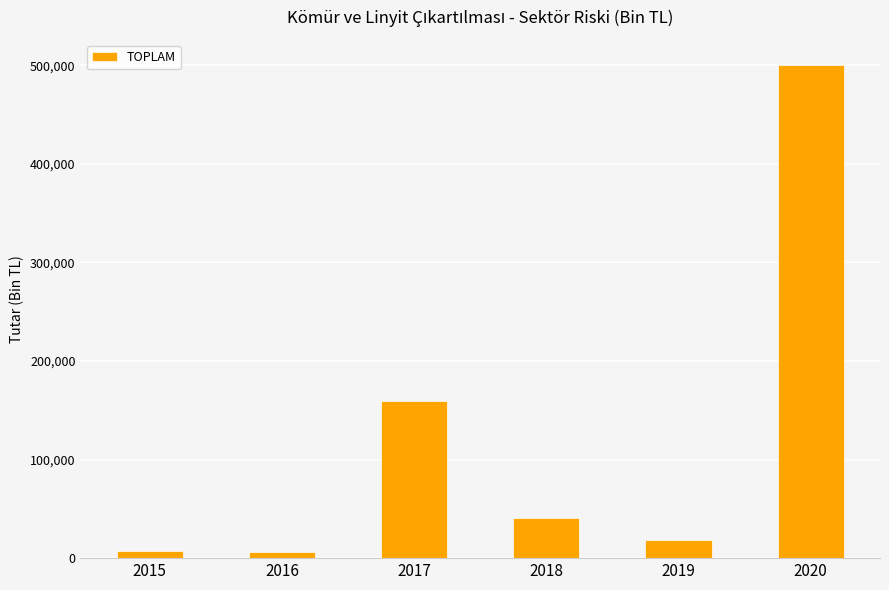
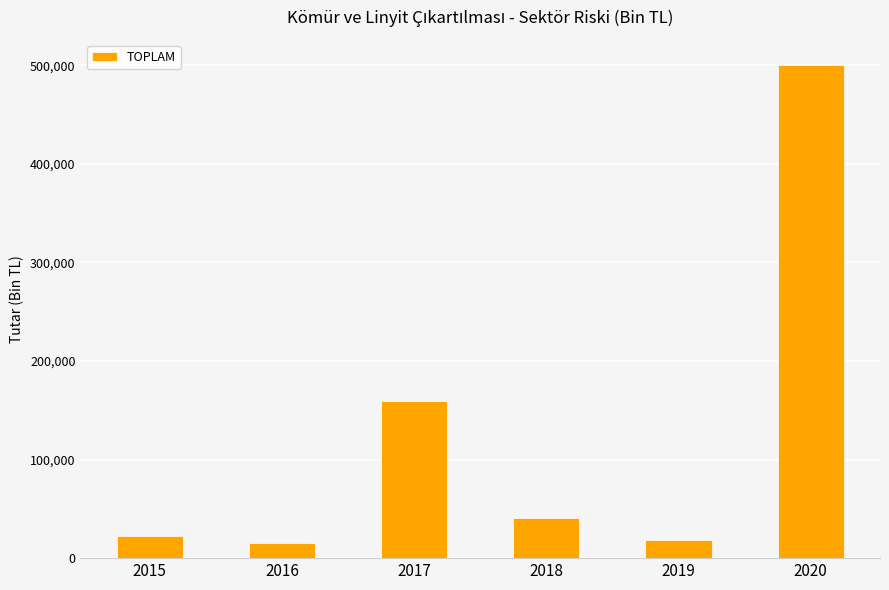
2015: 10,000 -> 20,000
2016: 10,000 -> 20,000
